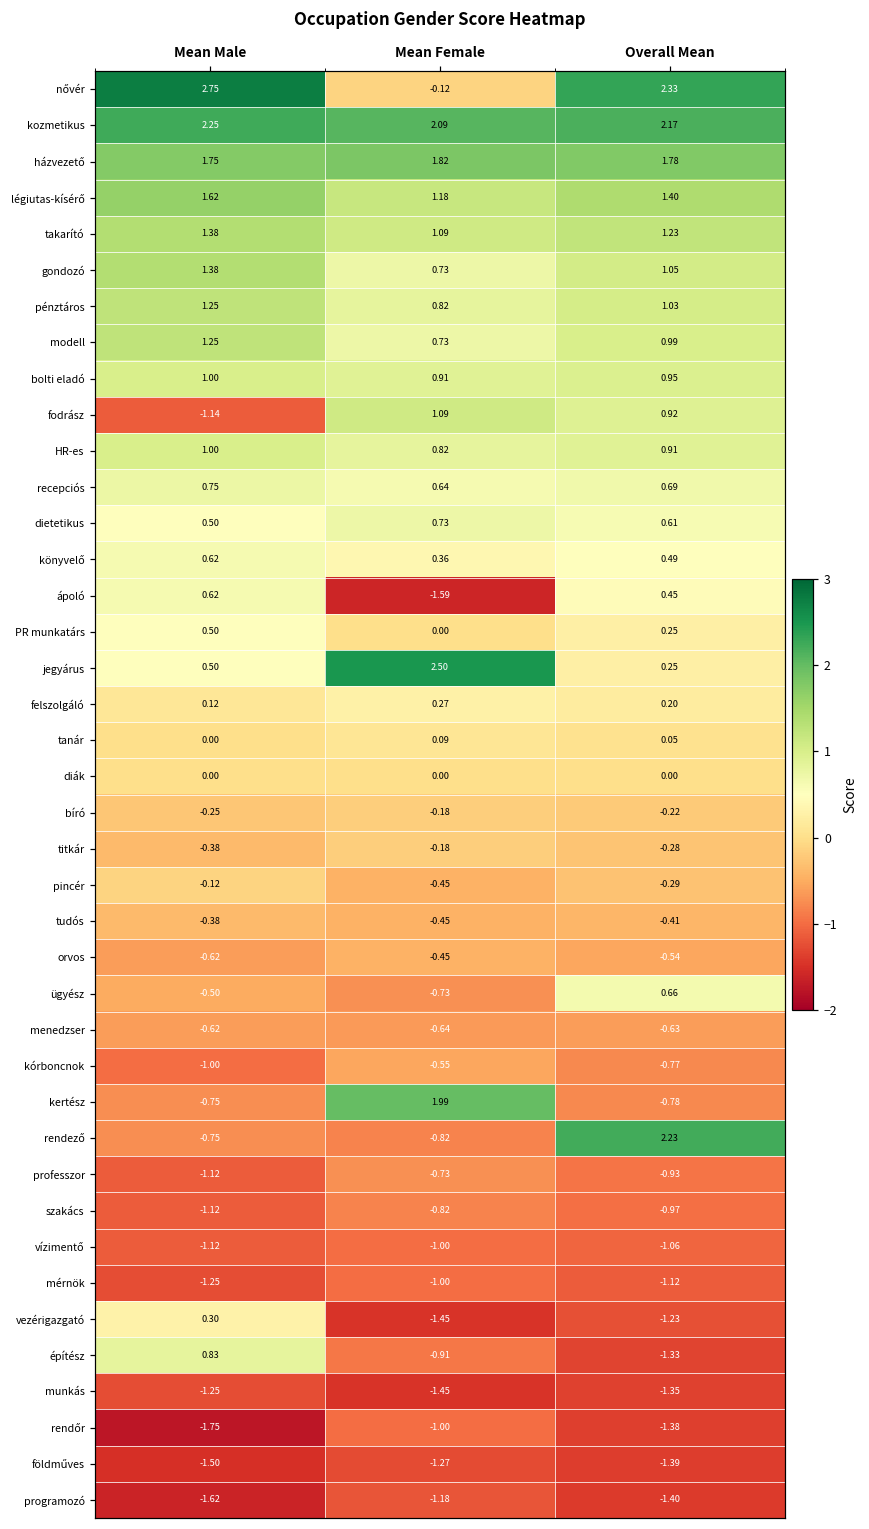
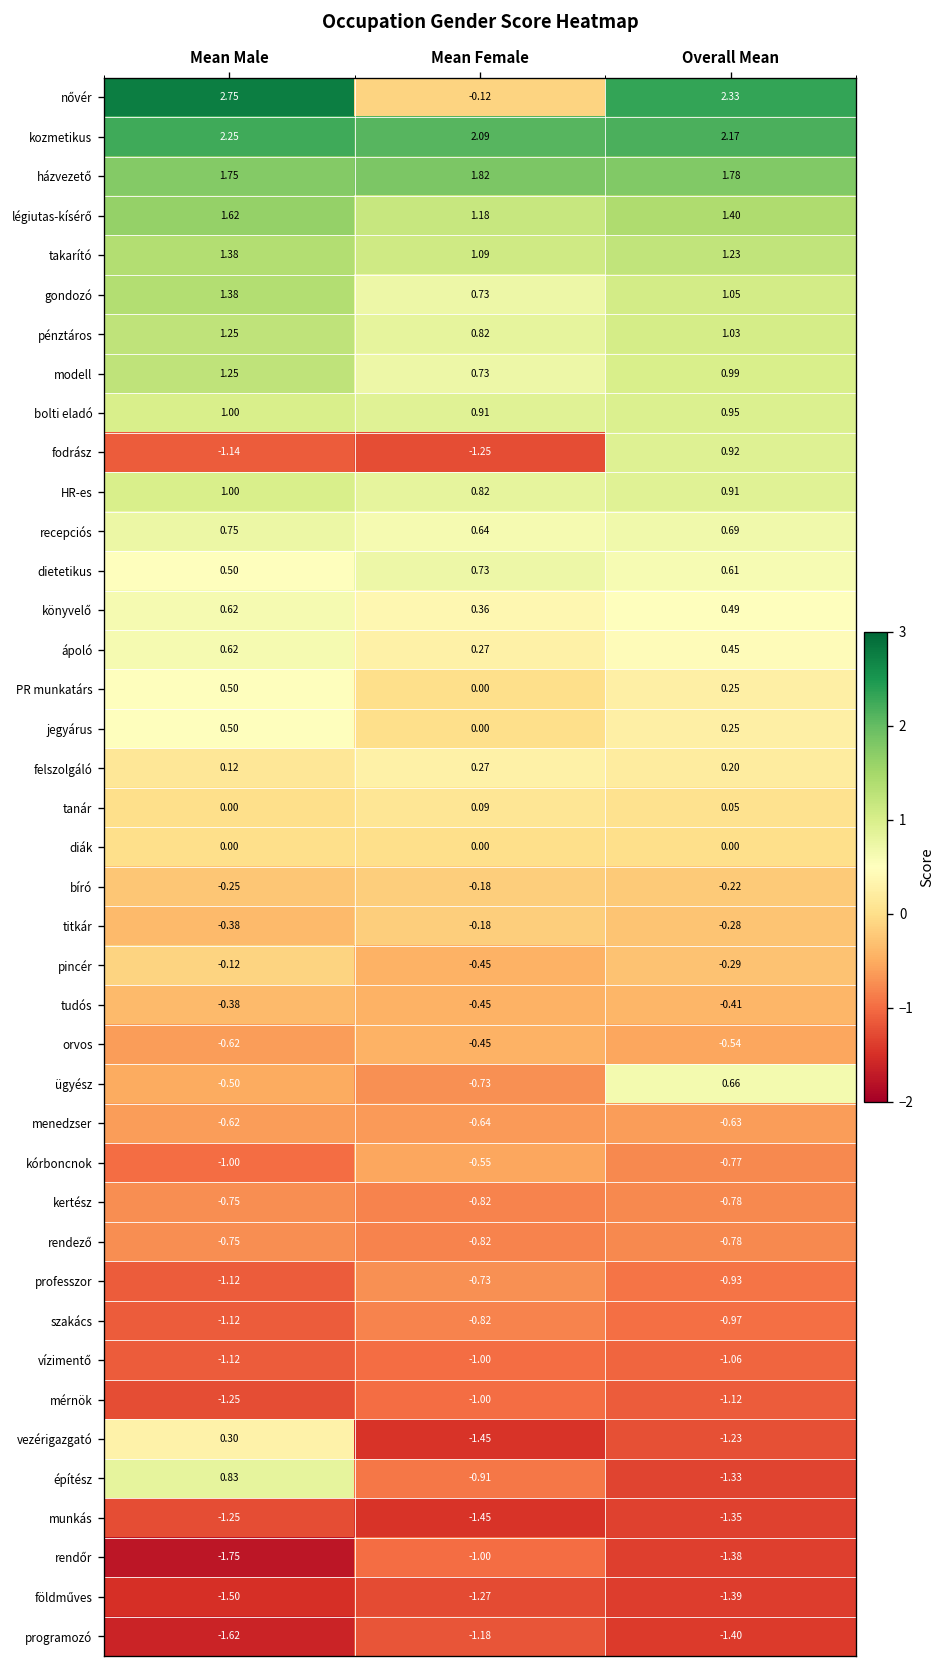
fodrász, Mean Female: 1.09 -> -1.25
ápoló, Mean Female: -1.59 -> 0.27
jegyárus, Mean Female: 2.50 -> 0.00
kertész, Mean Female: 1.99 -> -0.82
rendező, Overall Mean: 2.23 -> -0.78
